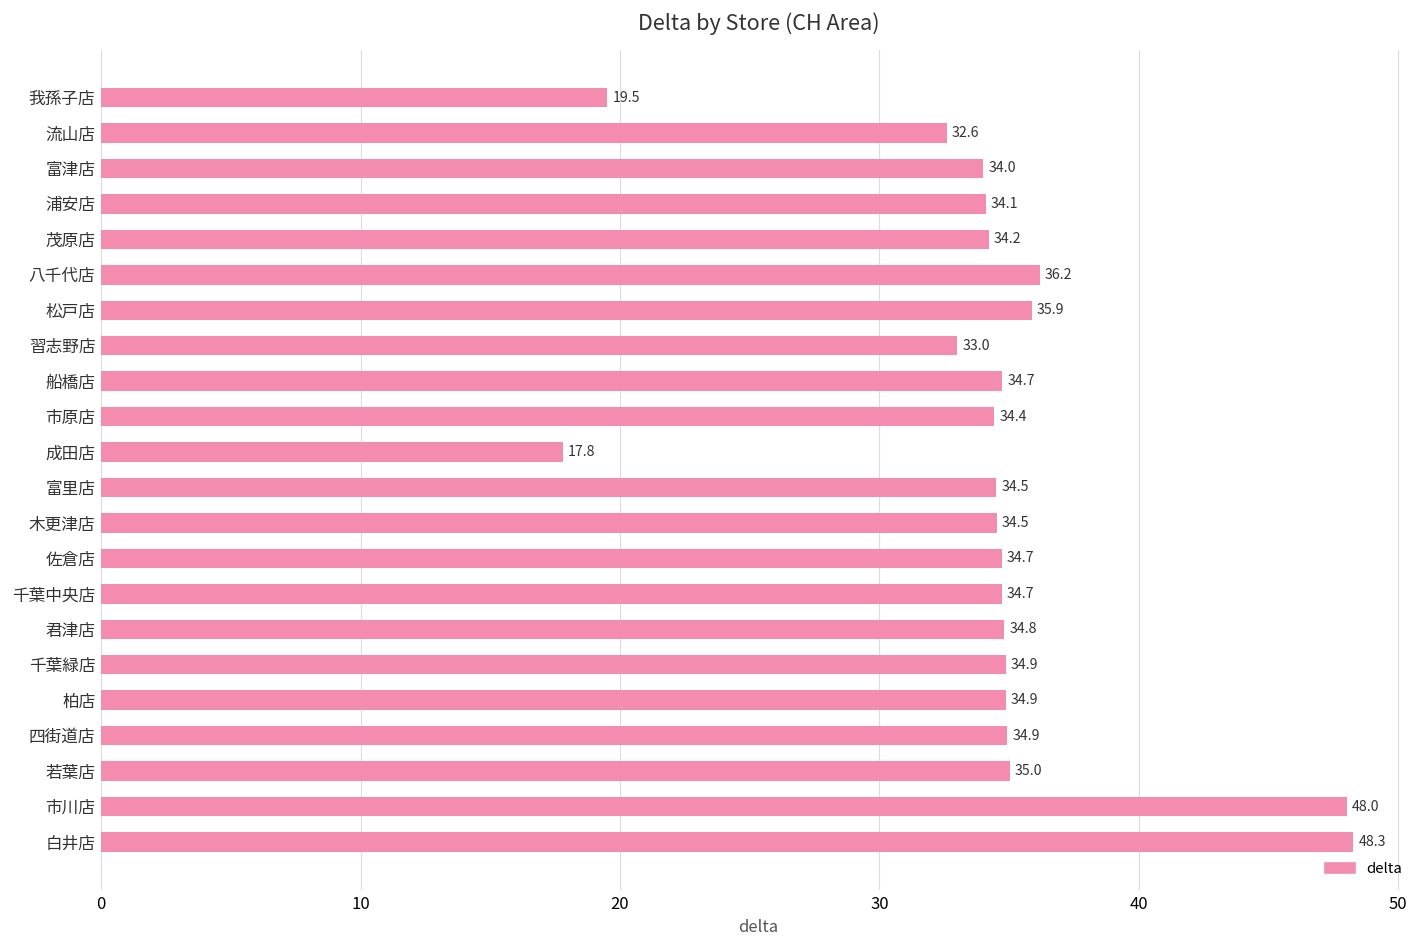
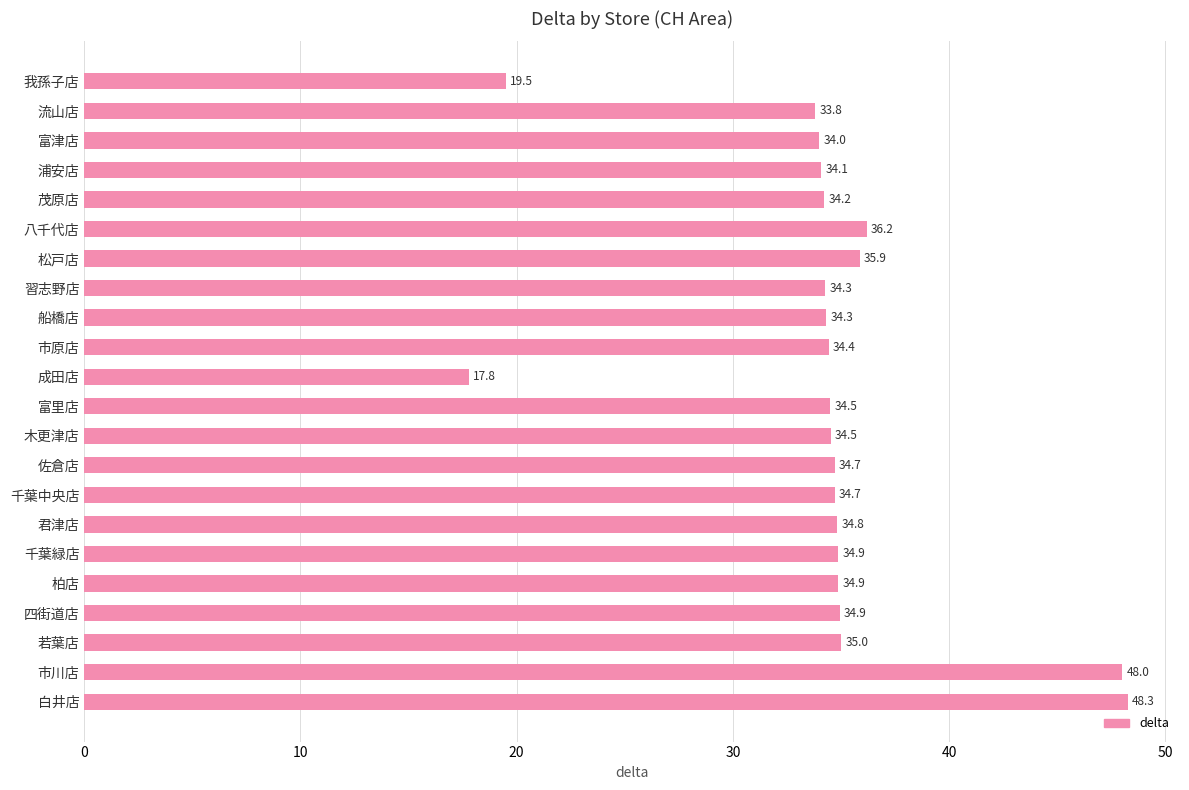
流山店: 32.6 -> 33.8
習志野店: 33.0 -> 34.3
船橋店: 34.7 -> 34.3
